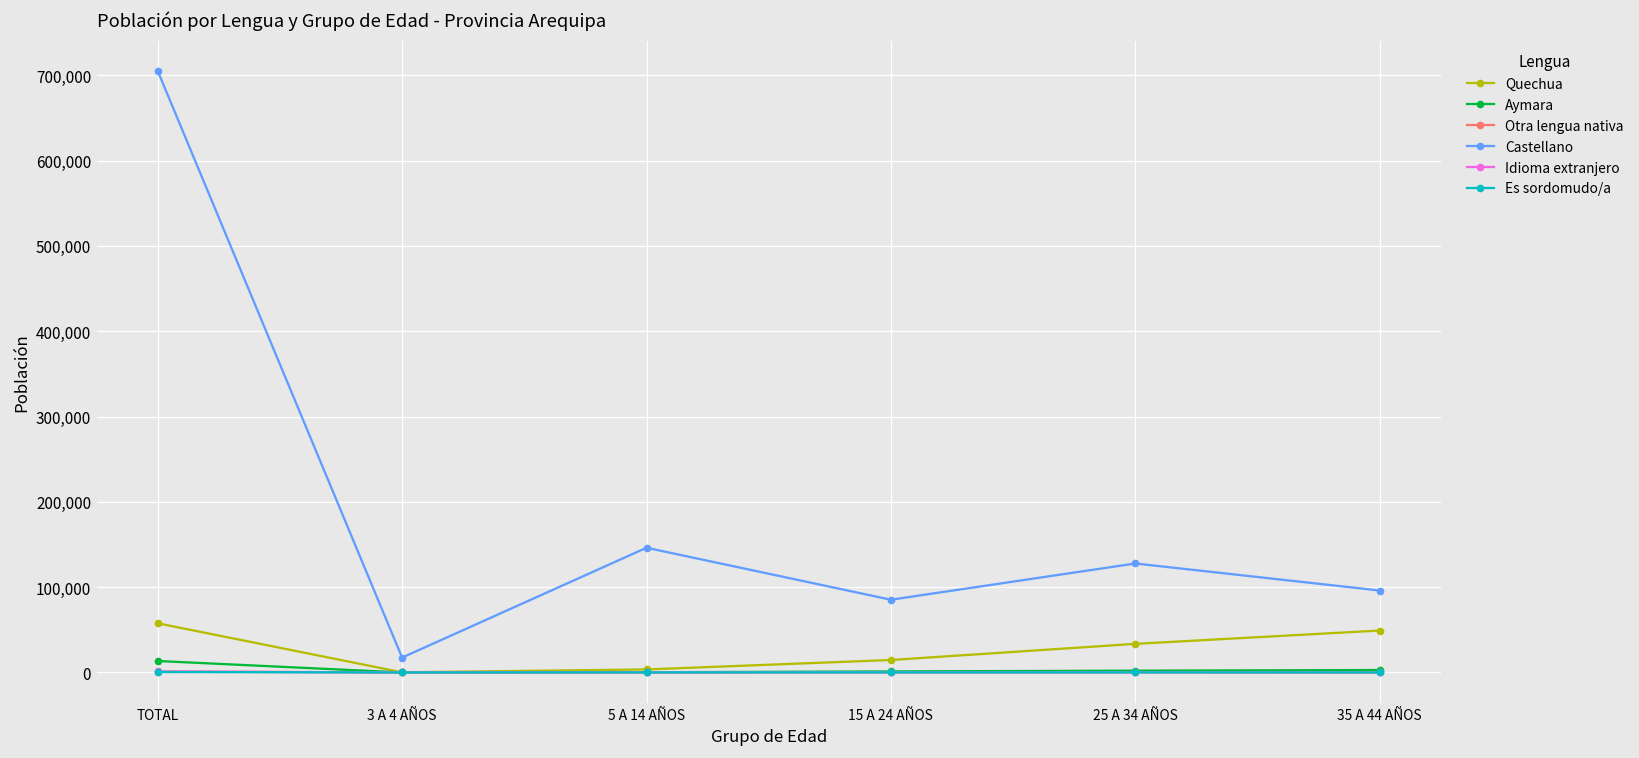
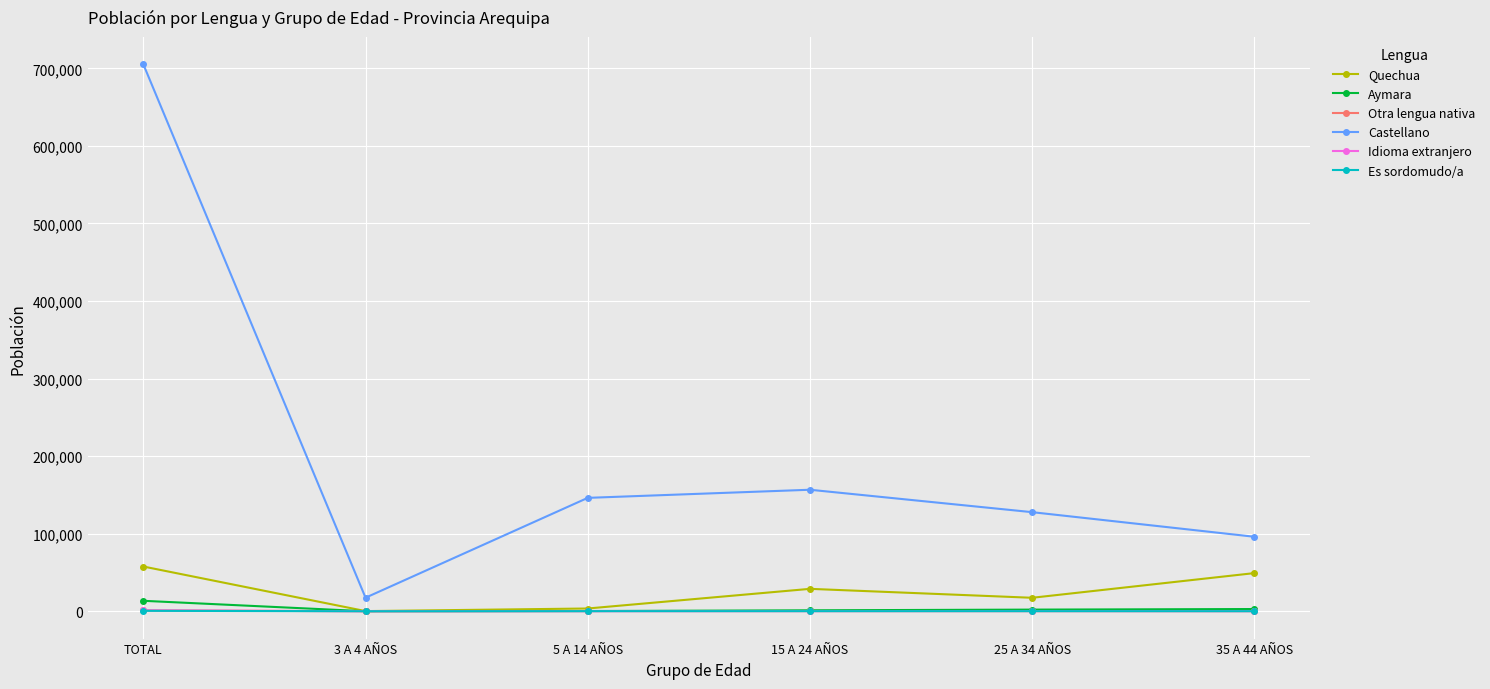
Quechua, 15 A 24 AÑOS: 10,000 -> 30,000
Castellano, 15 A 24 AÑOS: 90,000 -> 160,000
Quechua, 25 A 34 AÑOS: 30,000 -> 20,000
